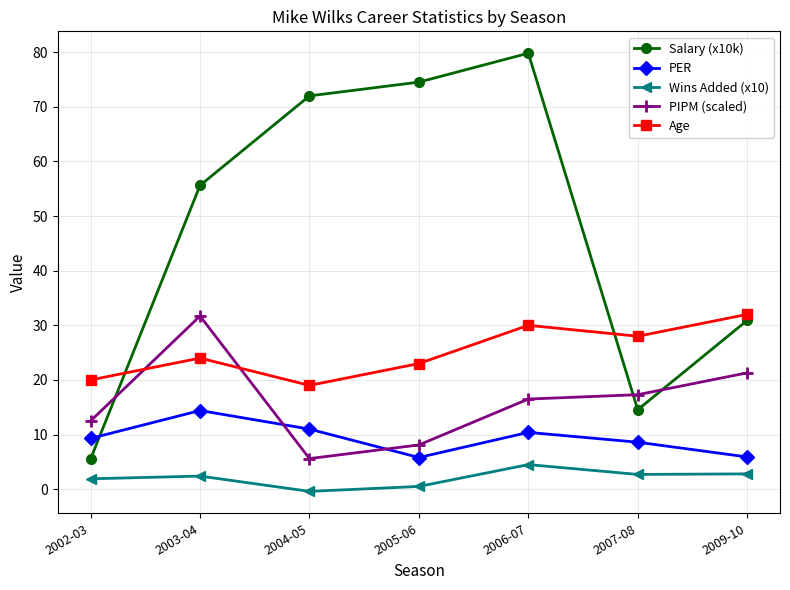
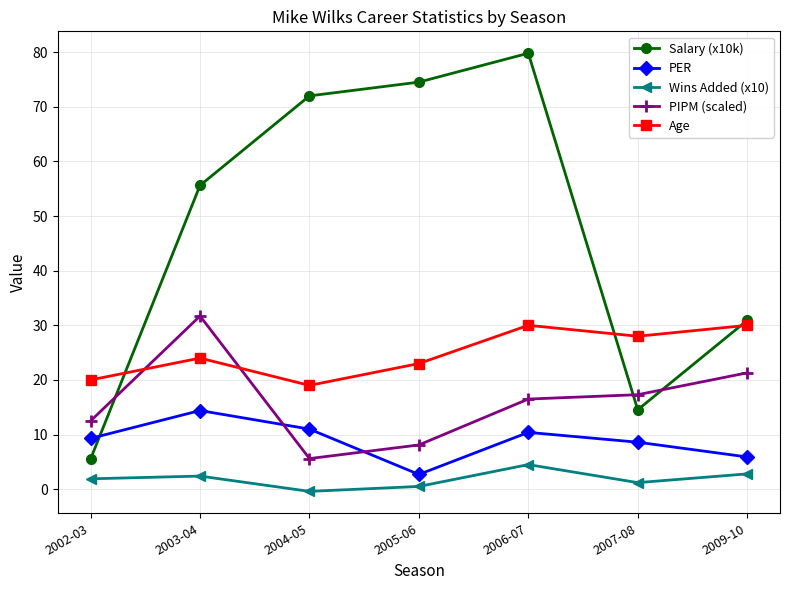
PER, 2005-06: 6 -> 3
Wins Added (x10), 2007-08: 3 -> 1
Age, 2009-10: 32 -> 30
